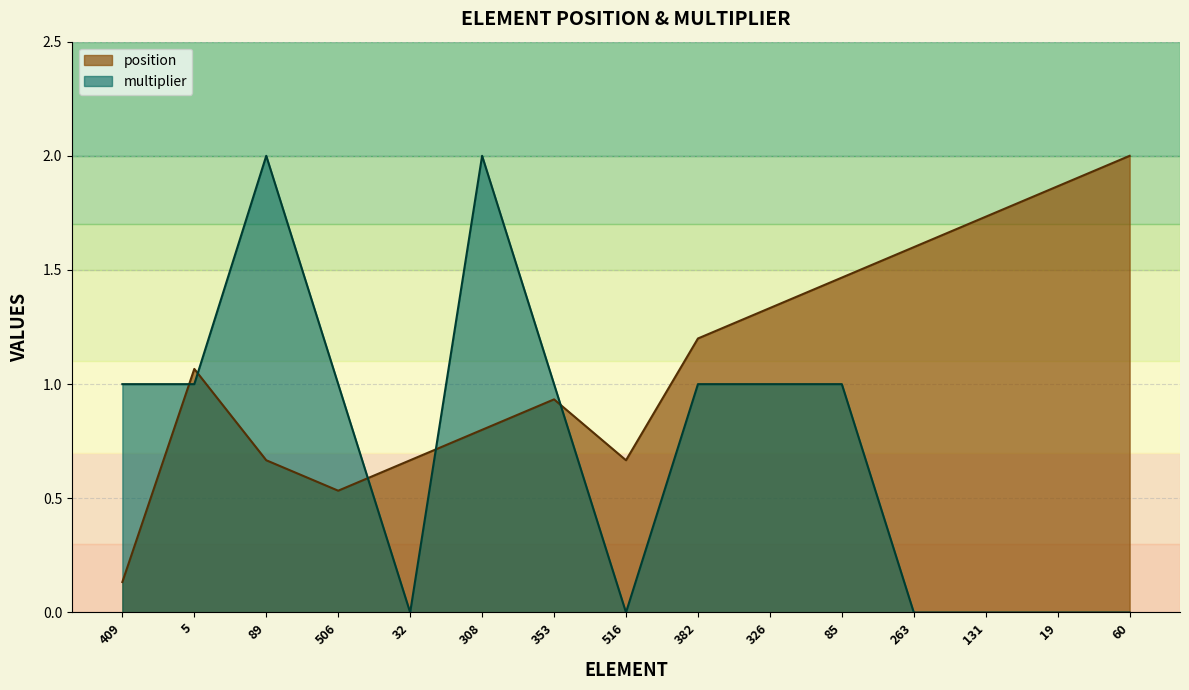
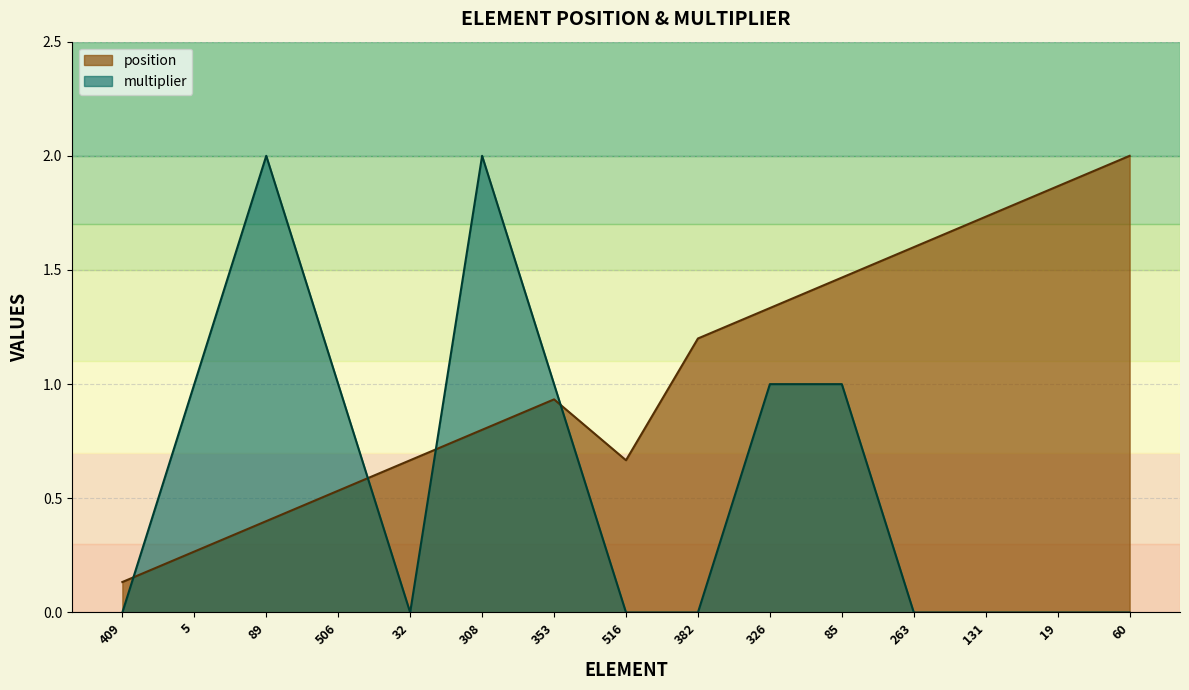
multiplier, 409: 1 -> 0
position, 5: 1.07 -> 0.27
position, 89: 0.67 -> 0.40
multiplier, 382: 1 -> 0
